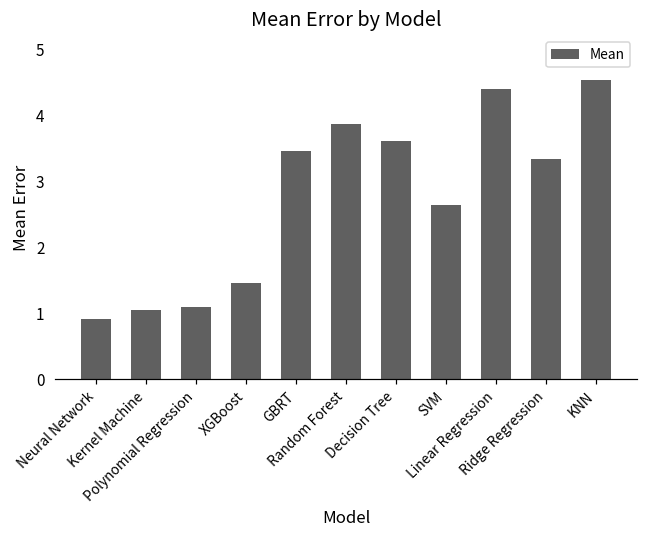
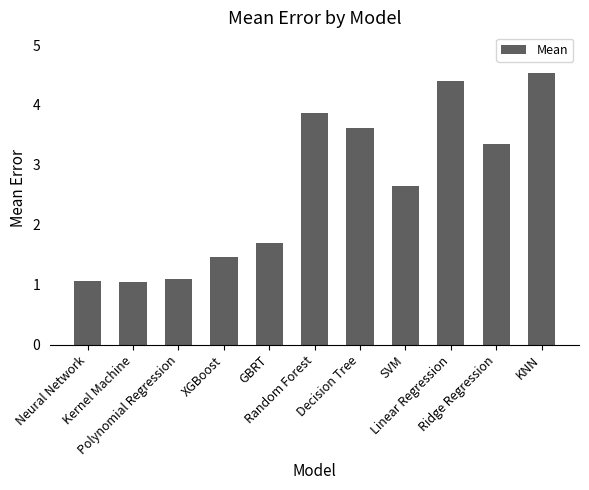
Neural Network: 0.9 -> 1.1
GBRT: 3.5 -> 1.7
